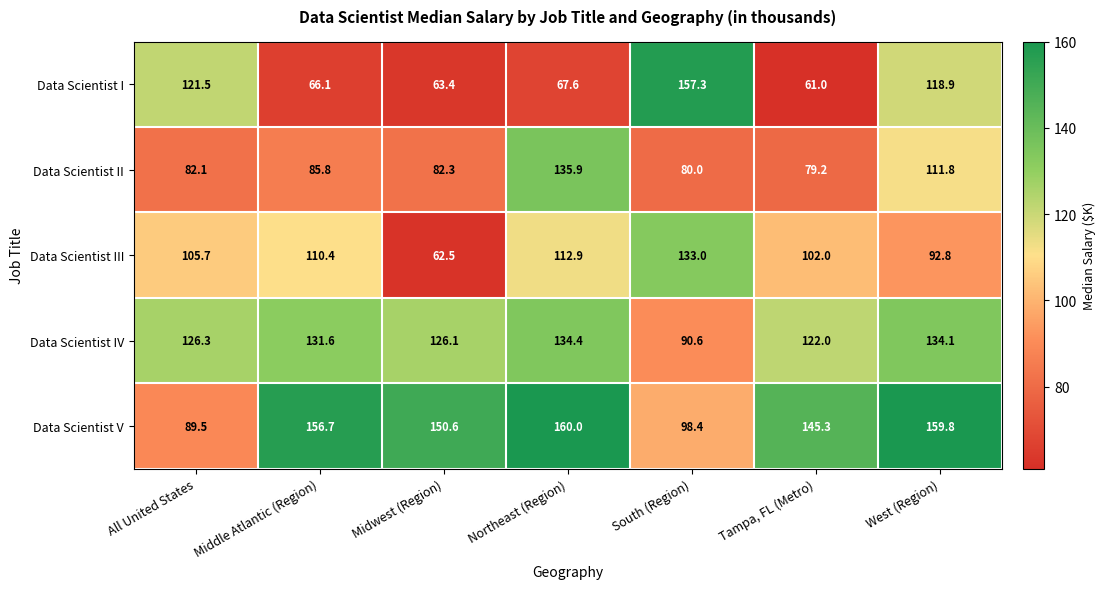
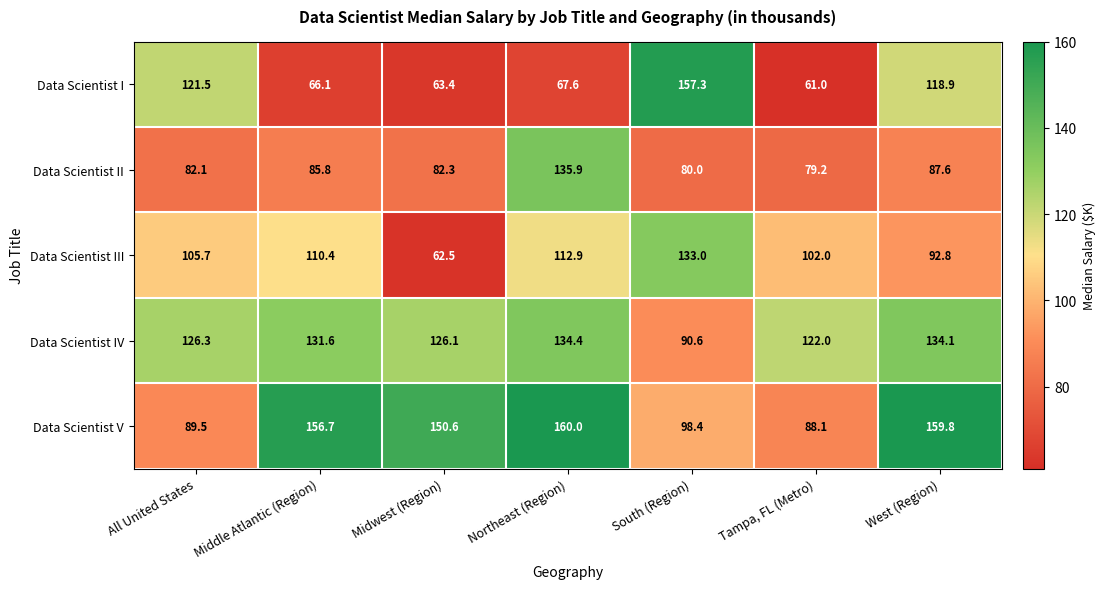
Data Scientist II, West (Region): 111.8 -> 87.6
Data Scientist V, Tampa, FL (Metro): 145.3 -> 88.1
